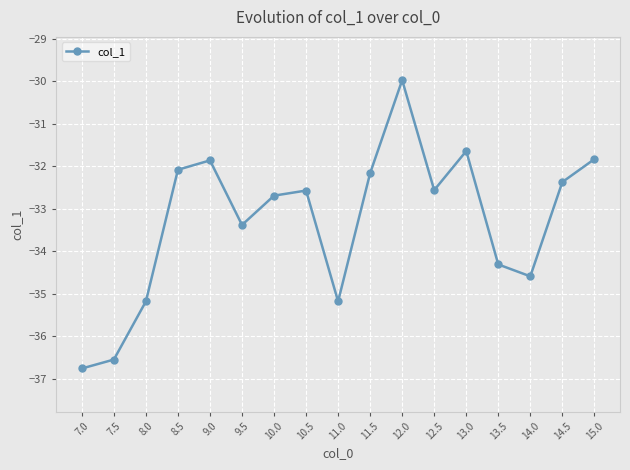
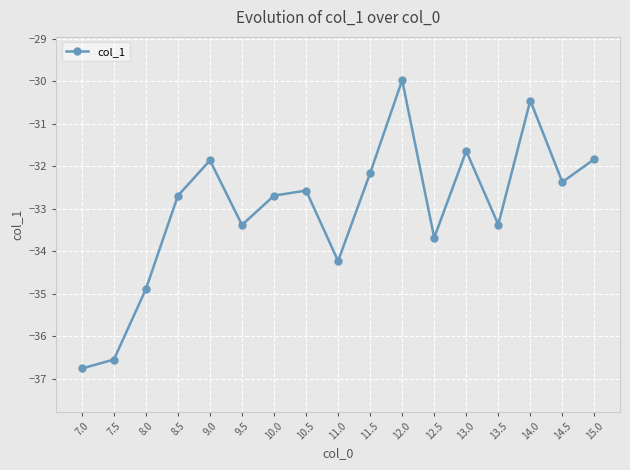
8.0: -35.2 -> -34.9
8.5: -32.1 -> -32.7
11.0: -35.2 -> -34.2
12.5: -32.6 -> -33.7
13.5: -34.3 -> -33.4
14.0: -34.6 -> -30.5
